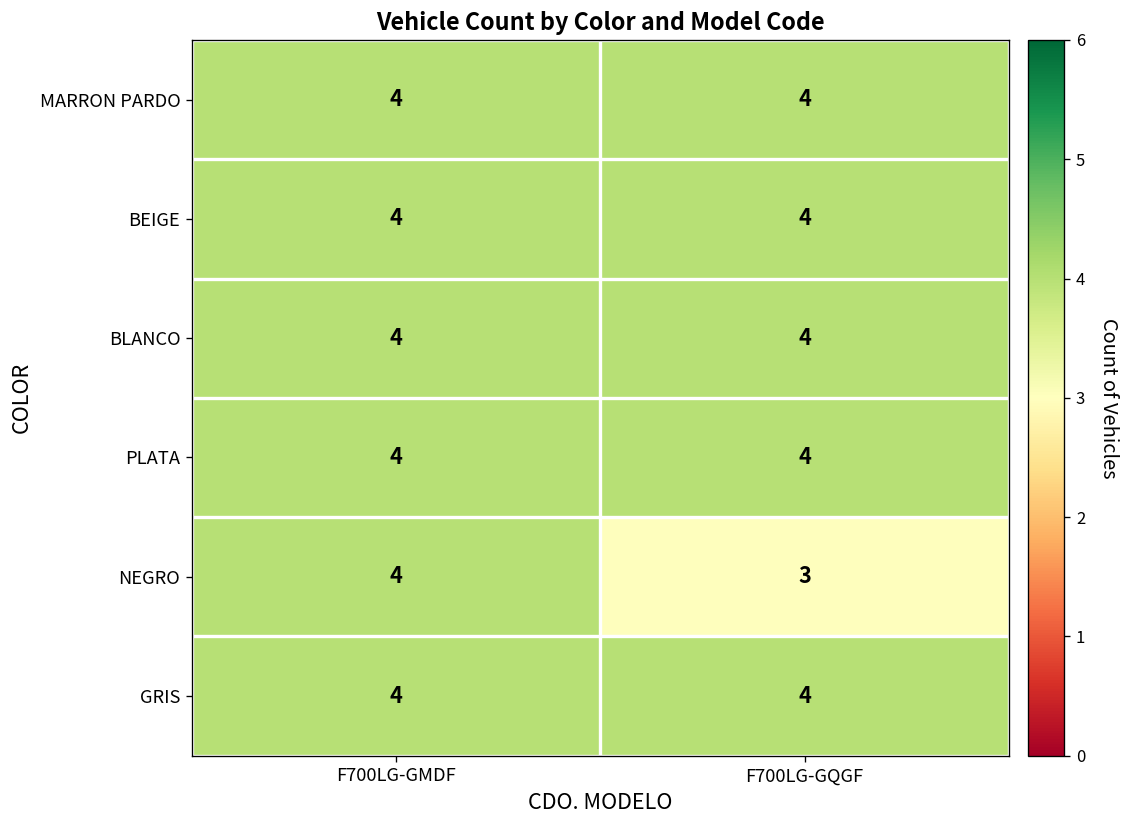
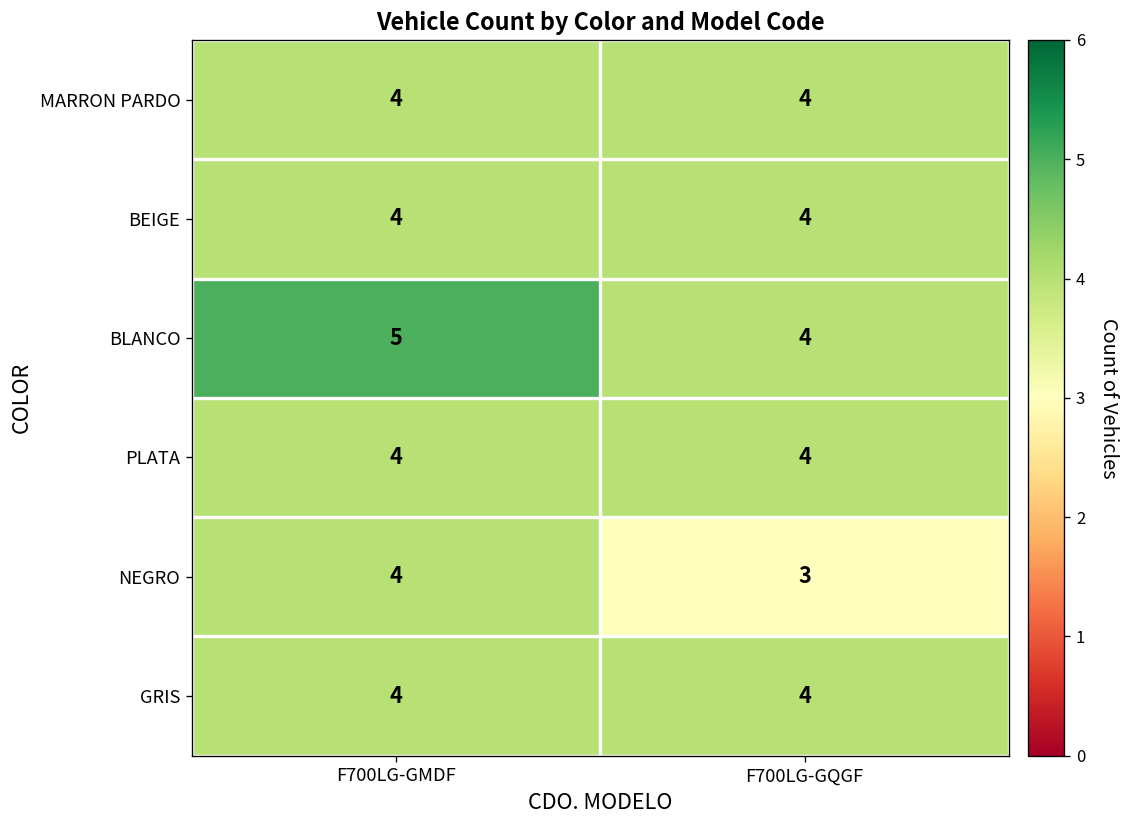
BLANCO, F700LG-GMDF: 4 -> 5
